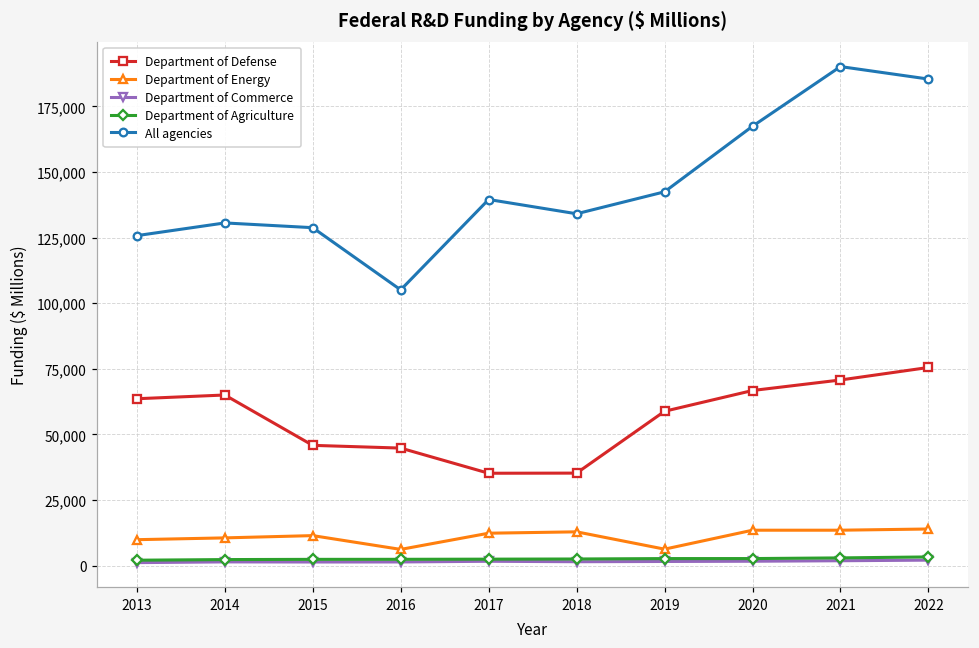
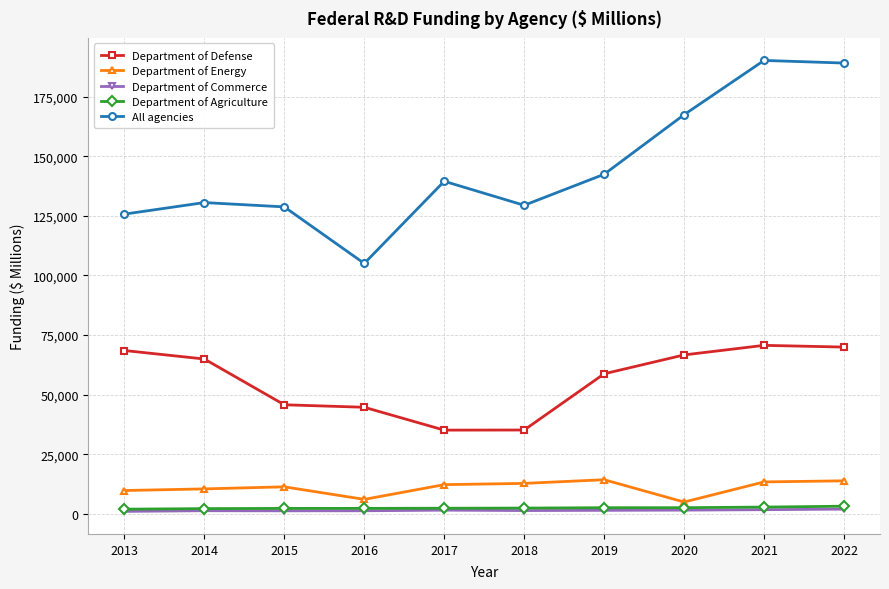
Department of Defense, 2013: 64,000 -> 69,000
All agencies, 2018: 134,000 -> 129,000
Department of Energy, 2019: 6,000 -> 14,000
Department of Energy, 2020: 13,000 -> 5,000
Department of Defense, 2022: 75,000 -> 70,000
All agencies, 2022: 185,000 -> 189,000
